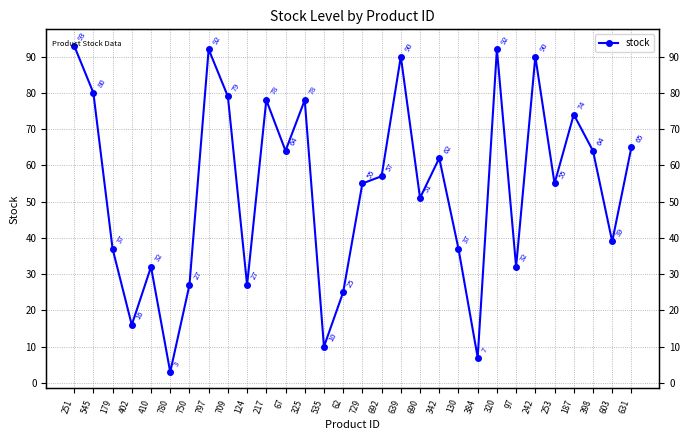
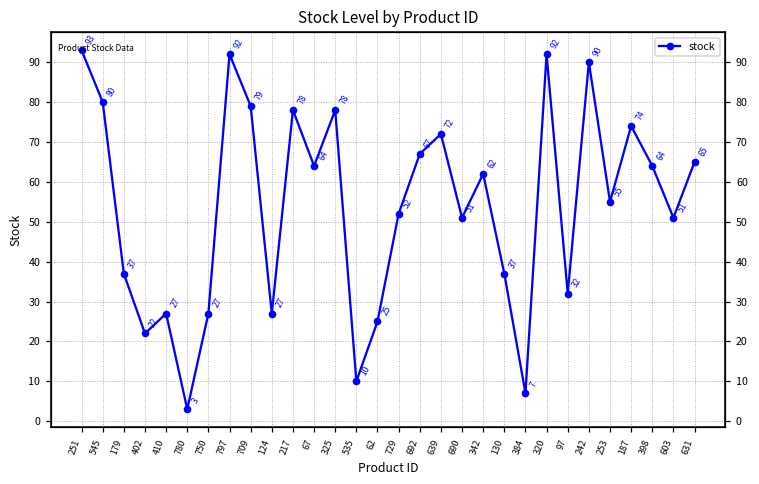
402: 16 -> 22
410: 32 -> 27
729: 55 -> 52
692: 57 -> 67
639: 90 -> 72
603: 39 -> 51
